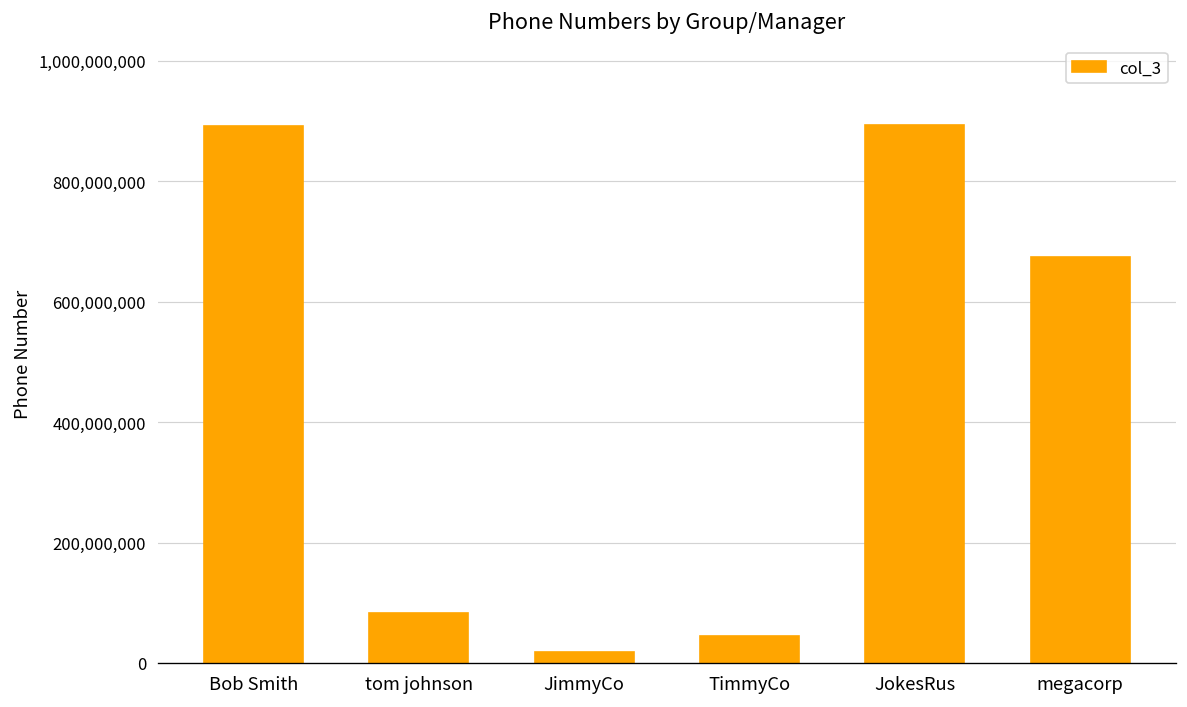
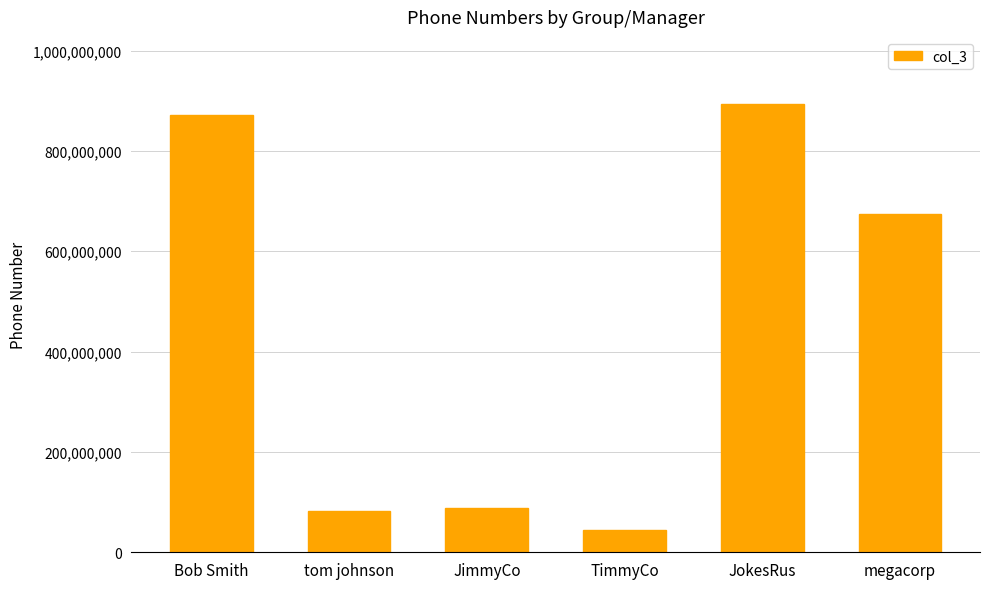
Bob Smith: 890,000,000 -> 870,000,000
JimmyCo: 20,000,000 -> 90,000,000
